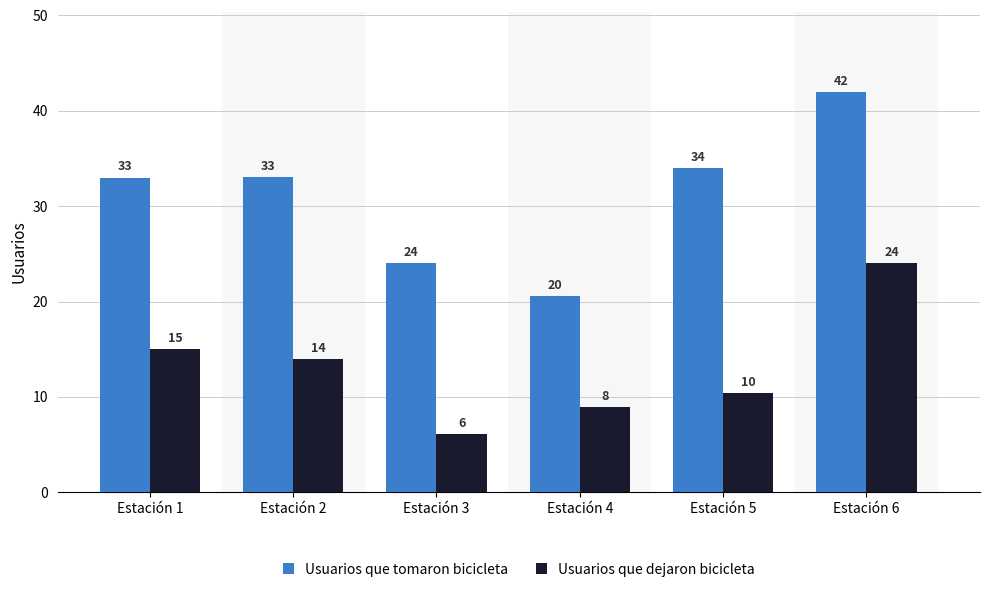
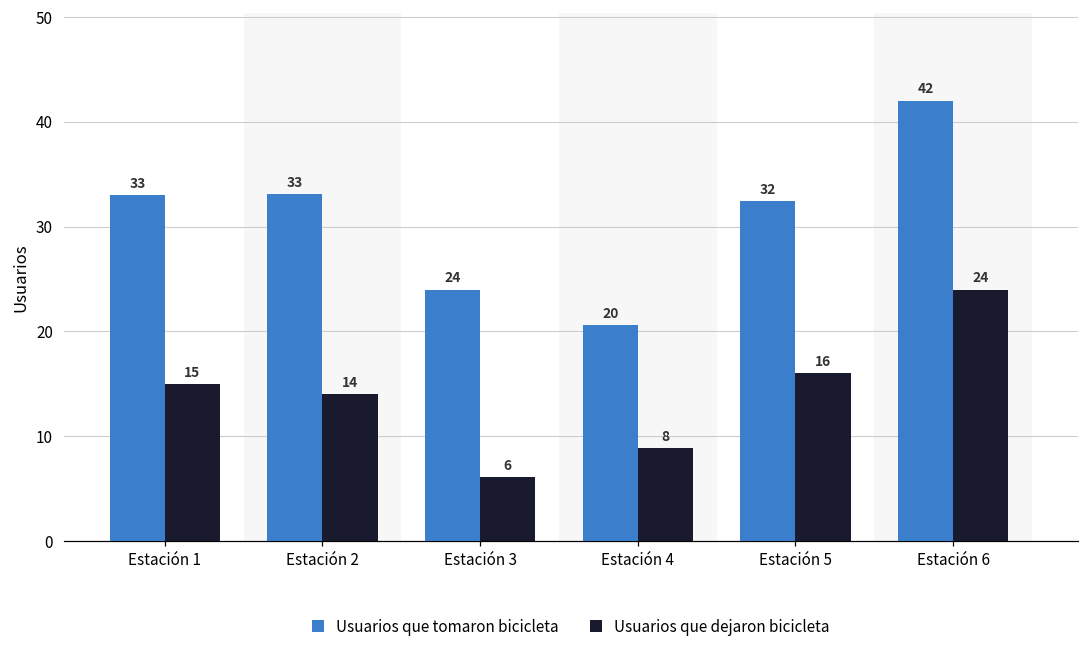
Usuarios que tomaron bicicleta, Estación 5: 34 -> 32
Usuarios que dejaron bicicleta, Estación 5: 10 -> 16
